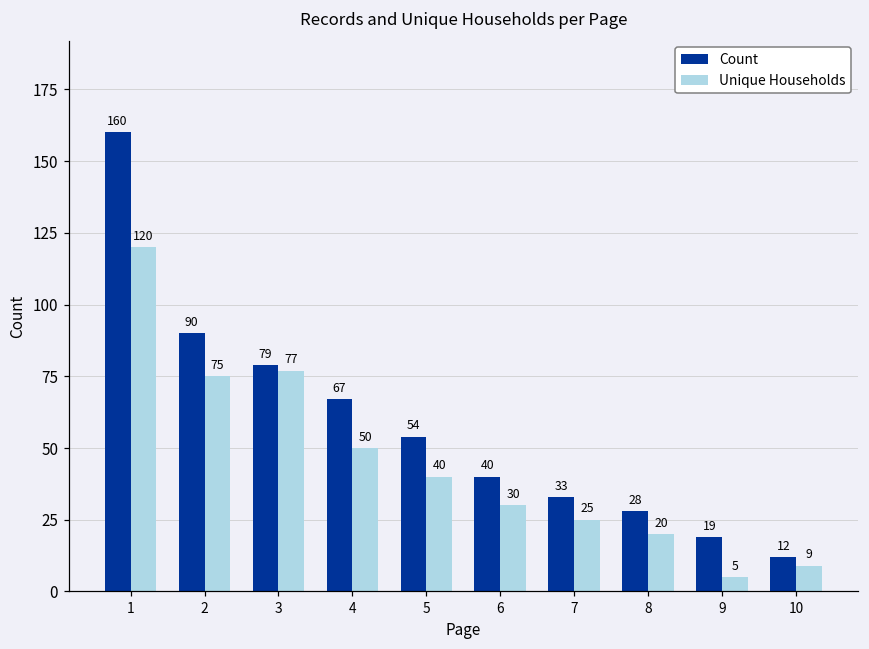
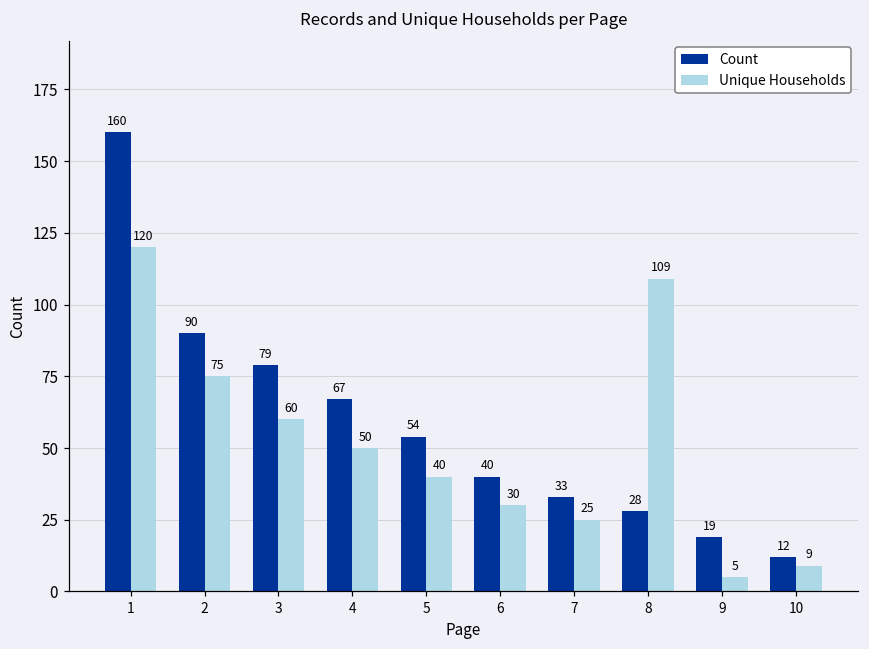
Unique Households, 3: 77 -> 60
Unique Households, 8: 20 -> 109
